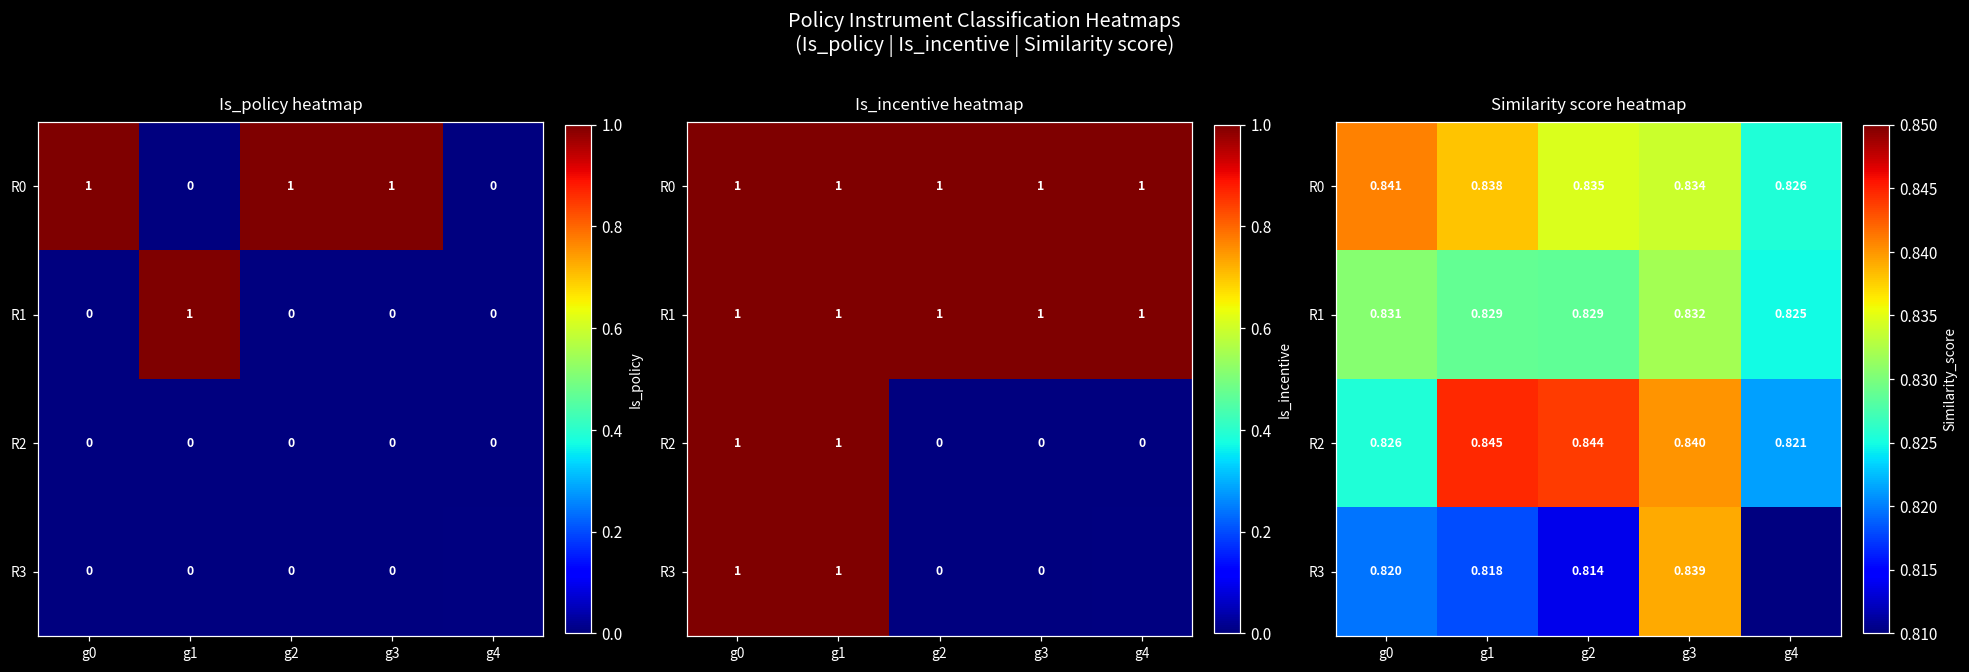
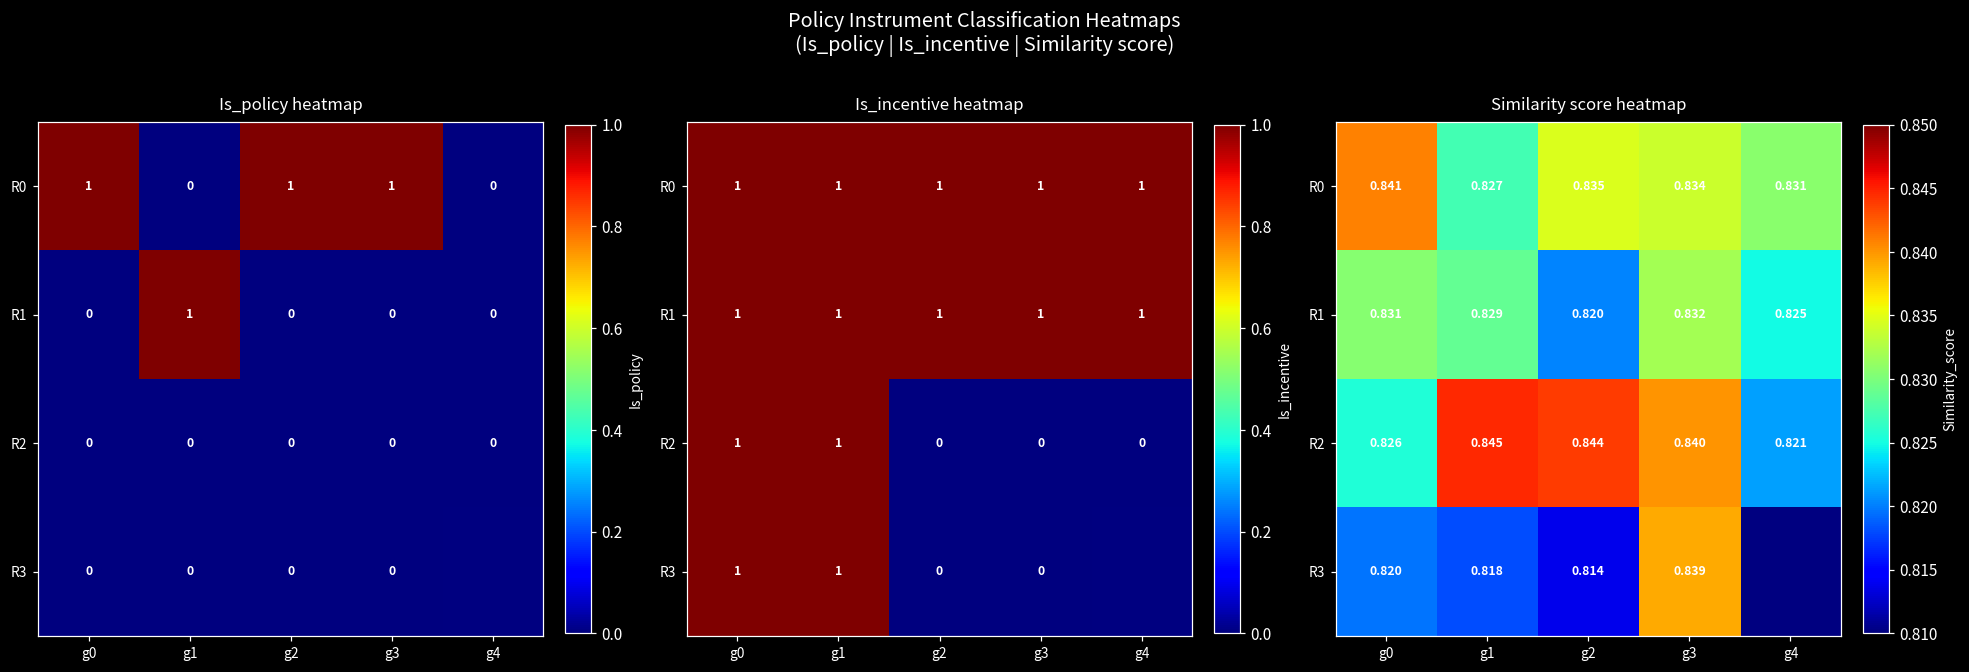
Similarity score heatmap, R0, g1: 0.838 -> 0.827
Similarity score heatmap, R0, g4: 0.826 -> 0.831
Similarity score heatmap, R1, g2: 0.829 -> 0.820
